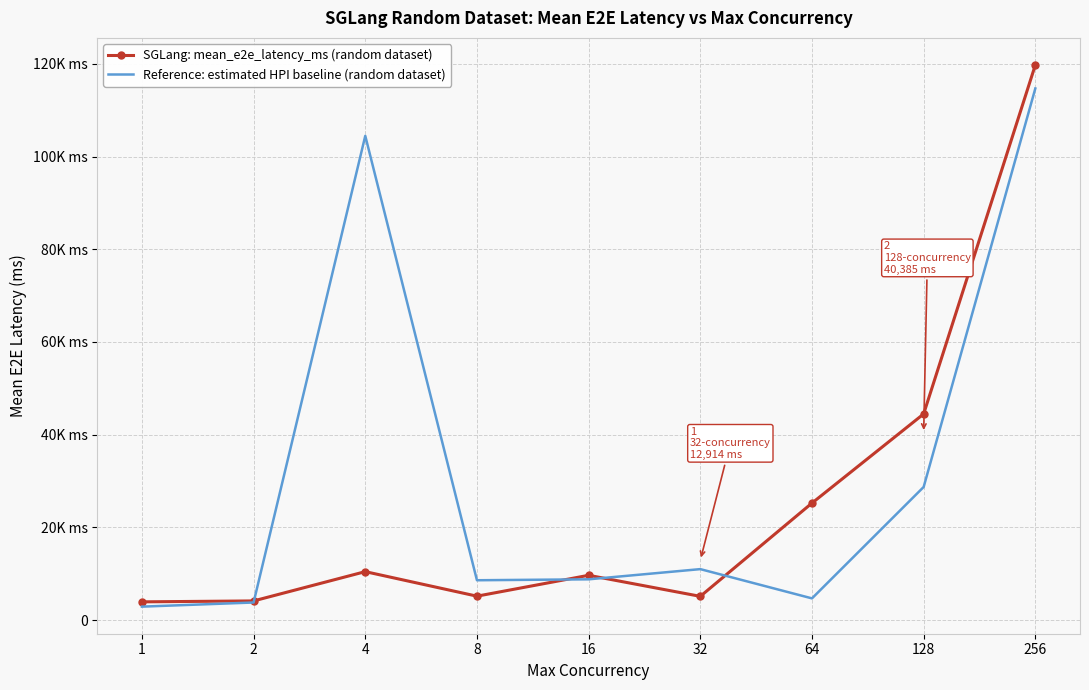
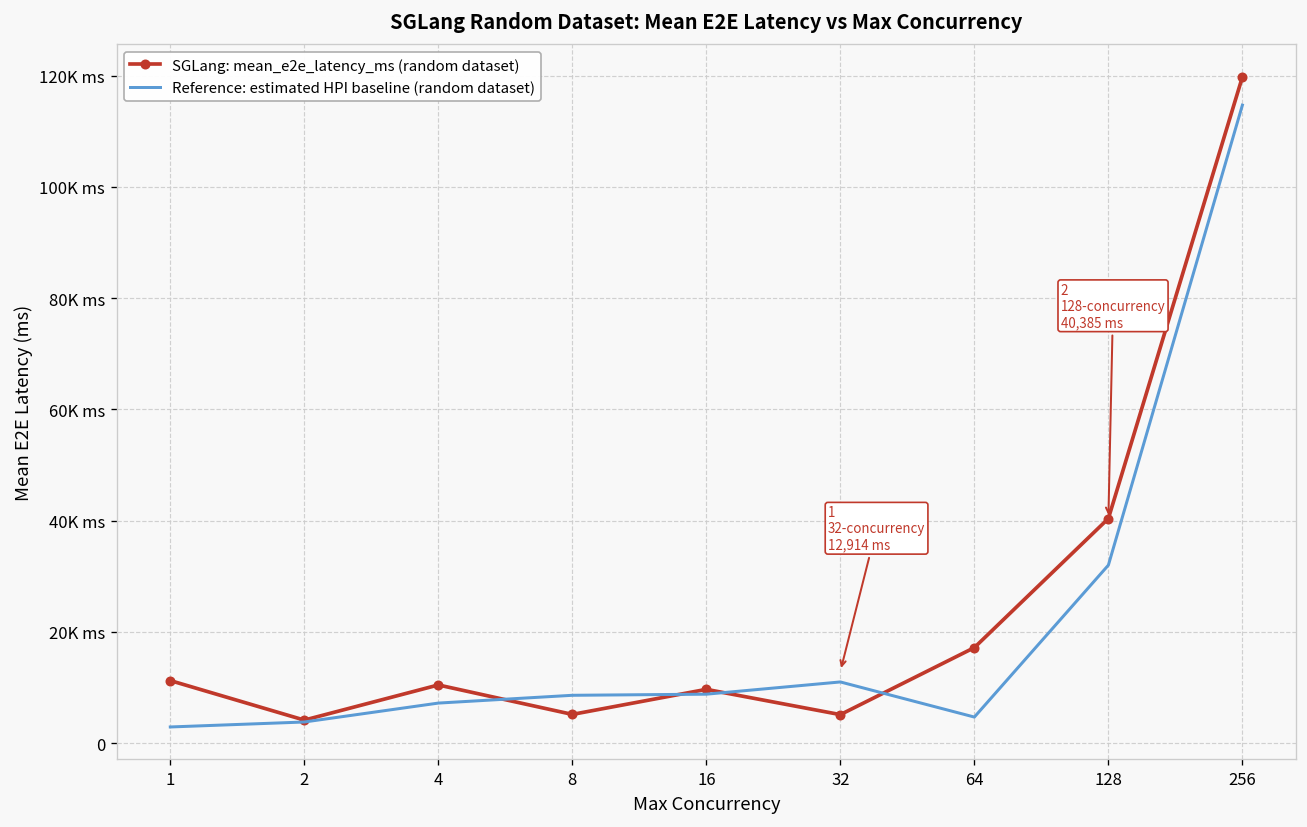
SGLang: mean_e2e_latency_ms (random dataset), 1: 4K ms -> 11K ms
Reference: estimated HPI baseline (random dataset), 4: 104K ms -> 7K ms
SGLang: mean_e2e_latency_ms (random dataset), 64: 25K ms -> 17K ms
SGLang: mean_e2e_latency_ms (random dataset), 128: 44K ms -> 40K ms
Reference: estimated HPI baseline (random dataset), 128: 29K ms -> 32K ms
